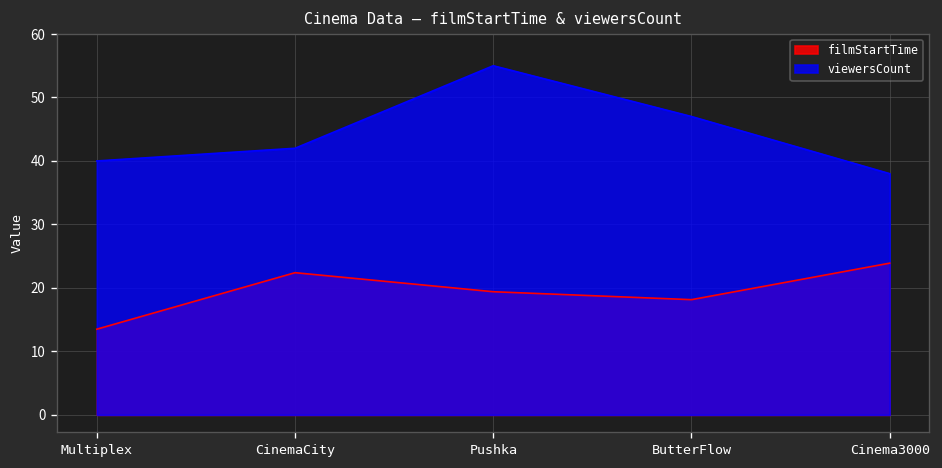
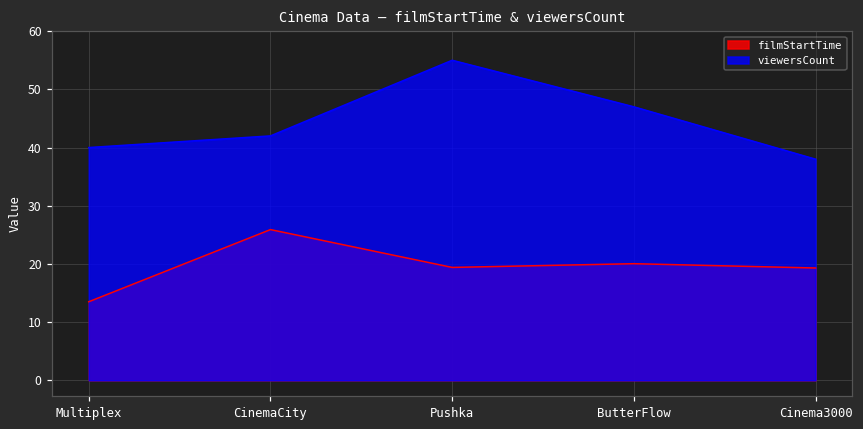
filmStartTime, CinemaCity: 22 -> 26
filmStartTime, ButterFlow: 18 -> 20
filmStartTime, Cinema3000: 24 -> 19
